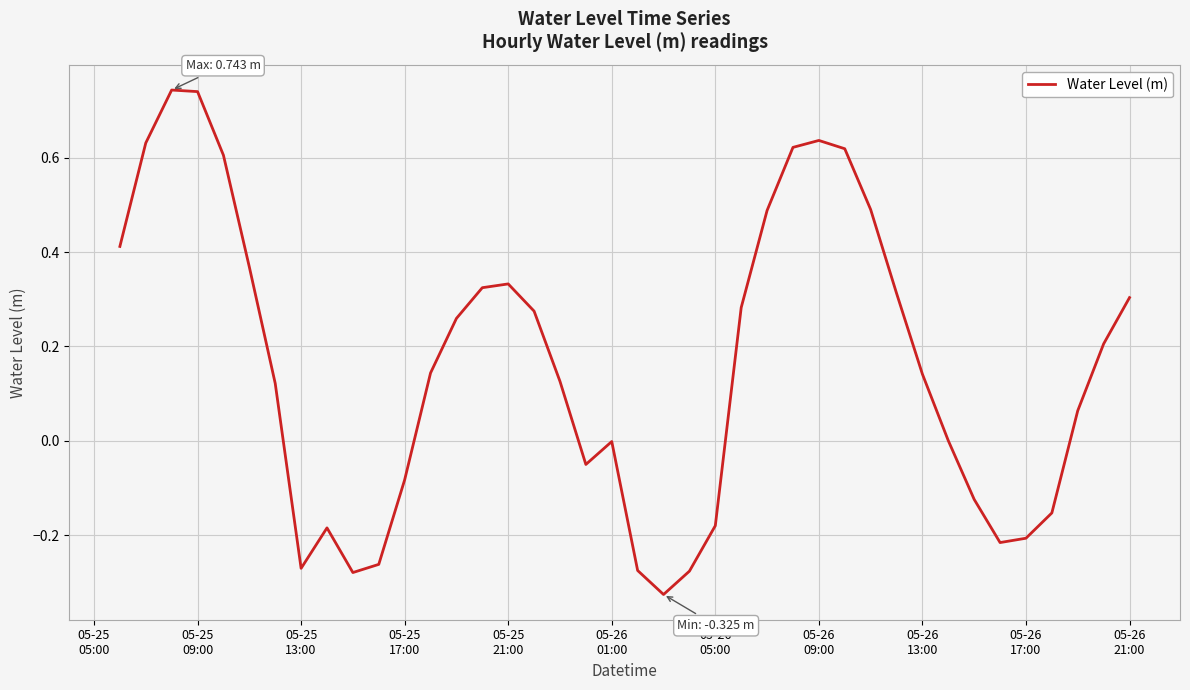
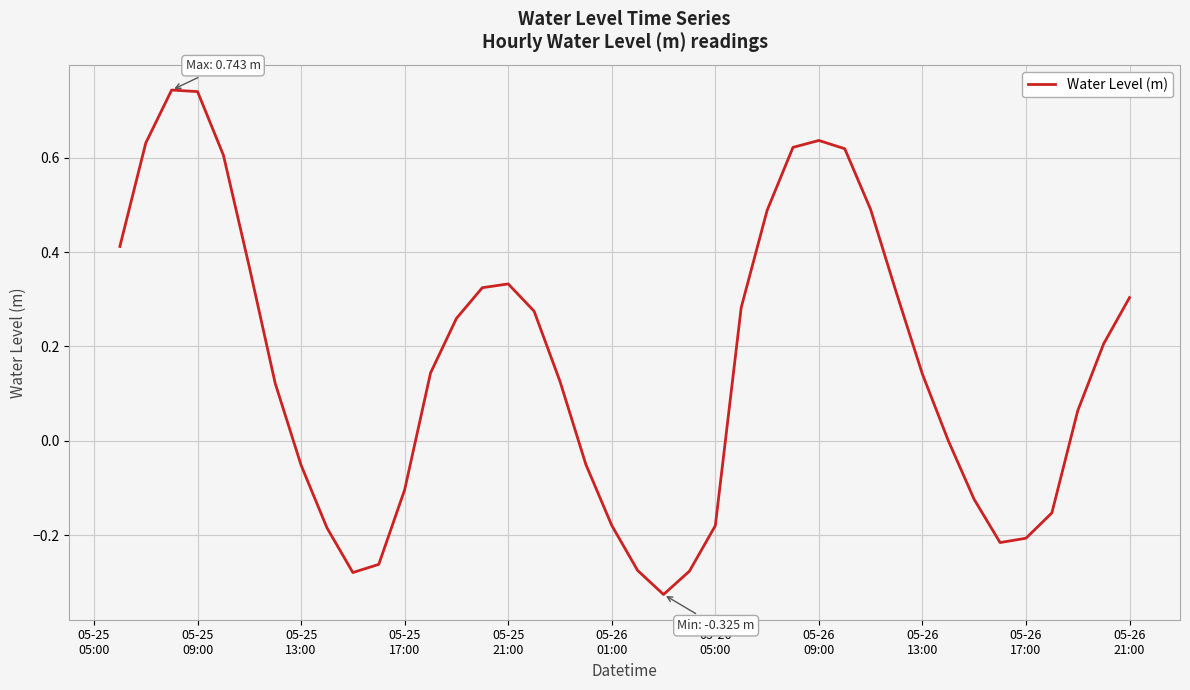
05-25 13:00: -0.27 -> -0.05
05-25 17:00: -0.08 -> -0.10
05-26 01:00: 0.00 -> -0.18
